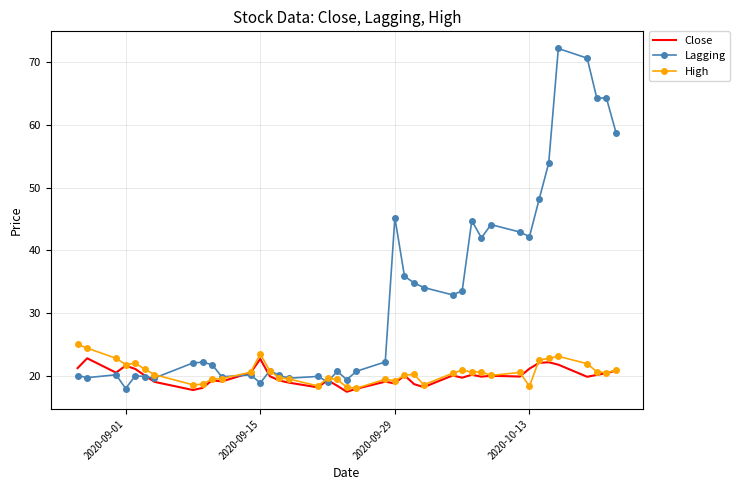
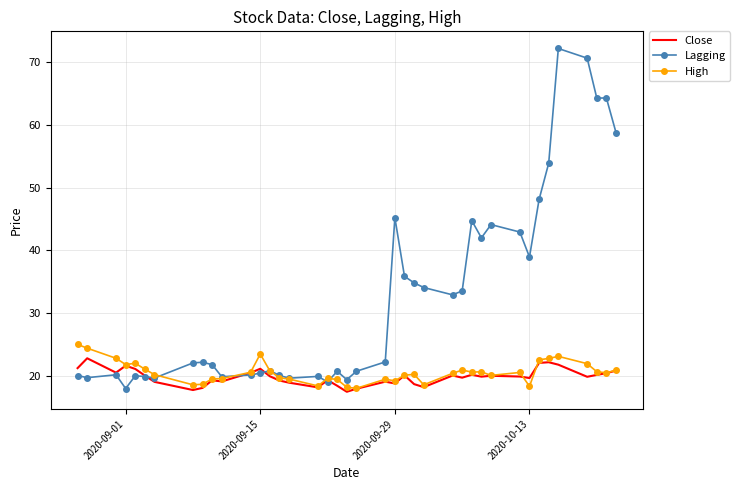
Close, 2020-09-15: 23 -> 21
Lagging, 2020-09-15: 19 -> 20
Close, 2020-10-13: 21 -> 20
Lagging, 2020-10-13: 42 -> 39
